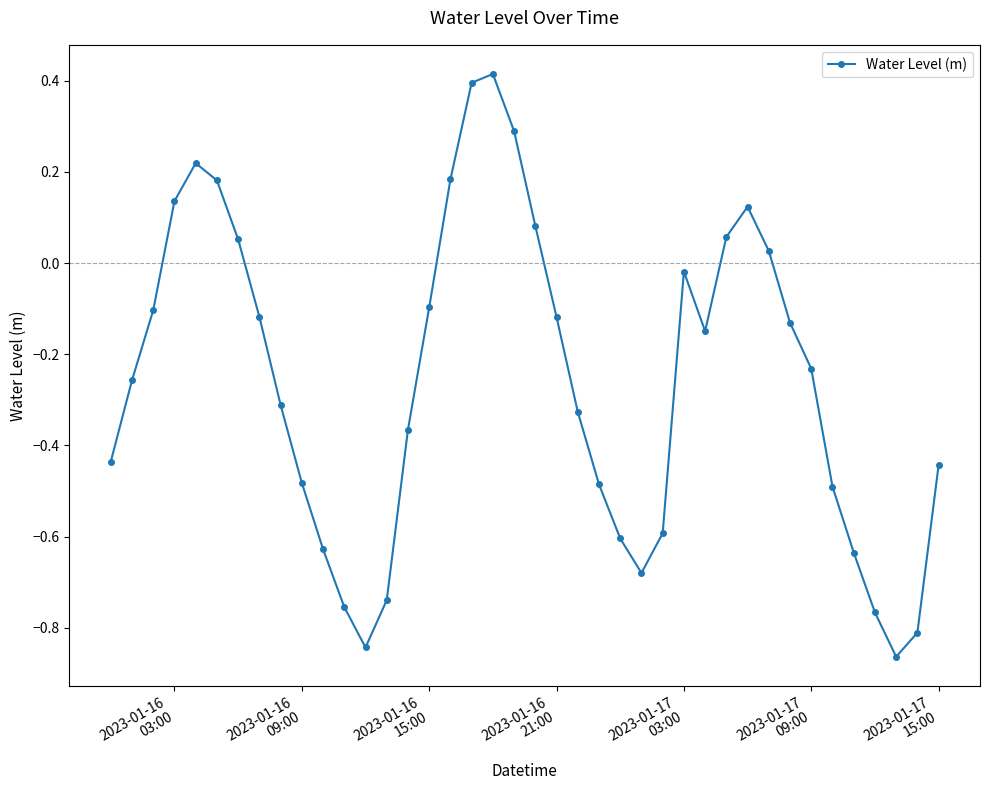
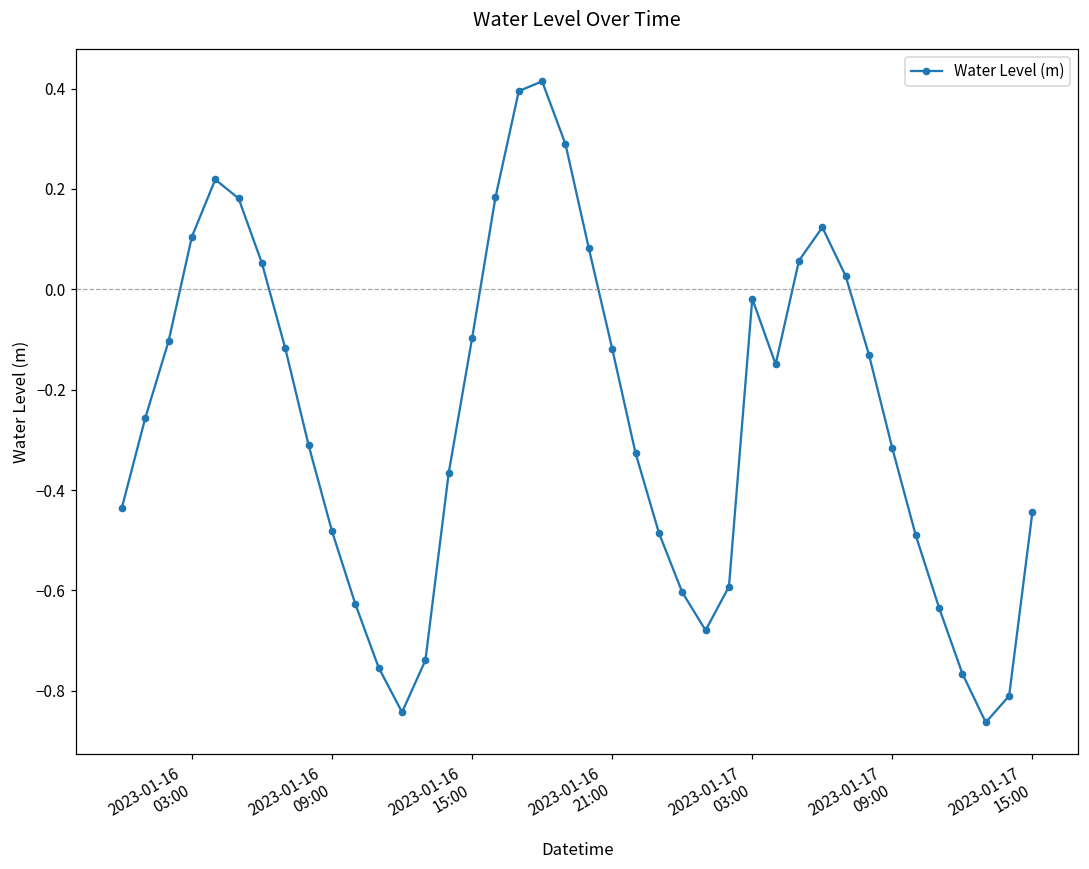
2023-01-16 03:00: 0.14 -> 0.10
2023-01-17 09:00: -0.23 -> -0.32
